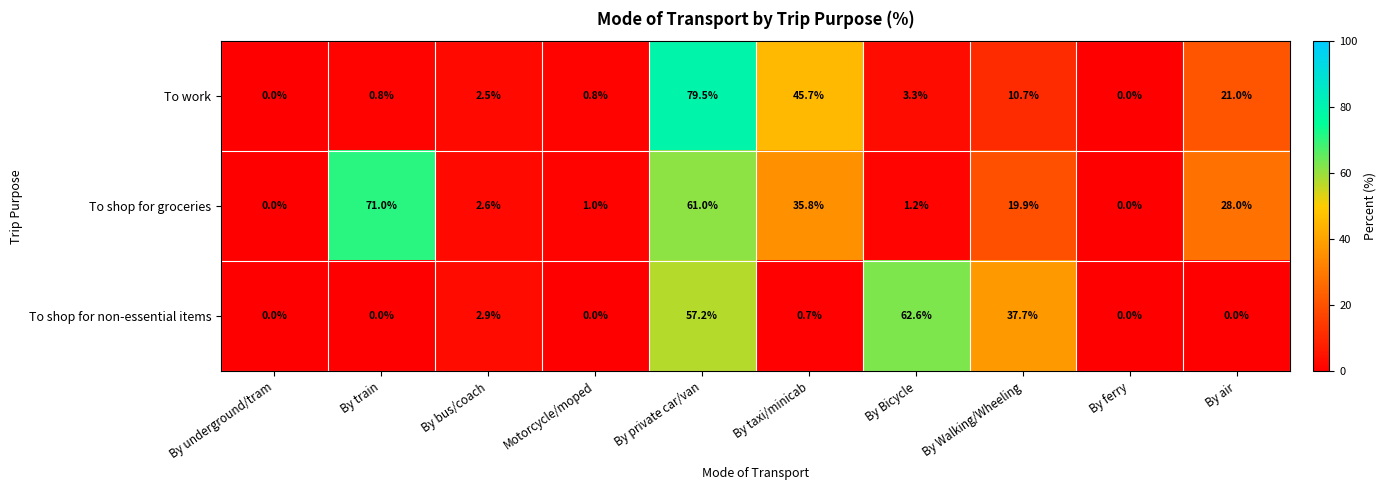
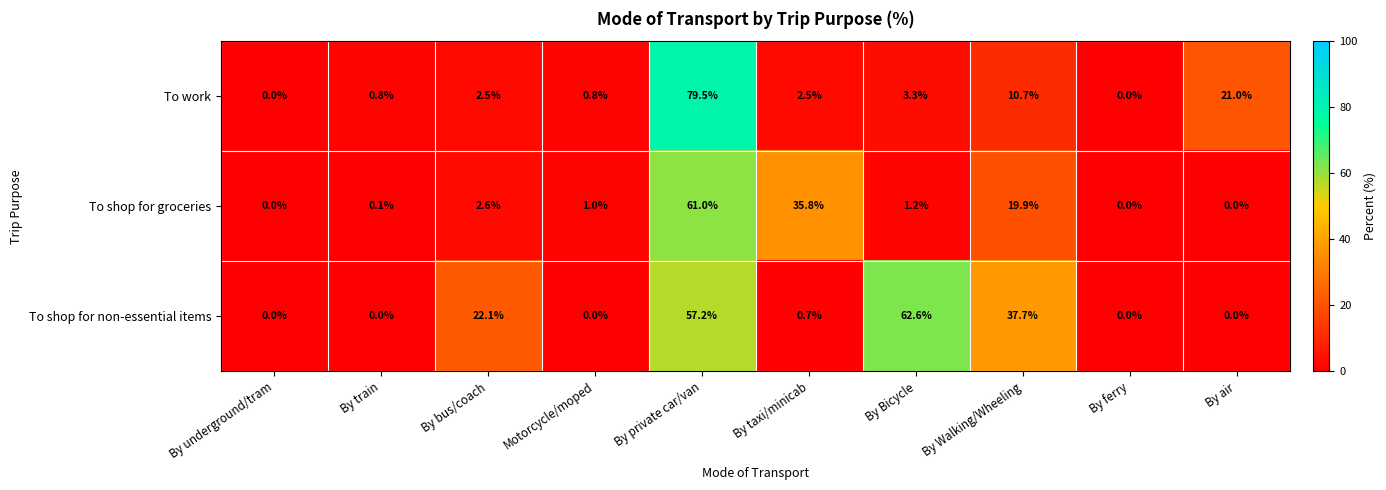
To work, By taxi/minicab: 45.7% -> 2.5%
To shop for groceries, By train: 71.0% -> 0.1%
To shop for groceries, By air: 28.0% -> 0.0%
To shop for non-essential items, By bus/coach: 2.9% -> 22.1%
